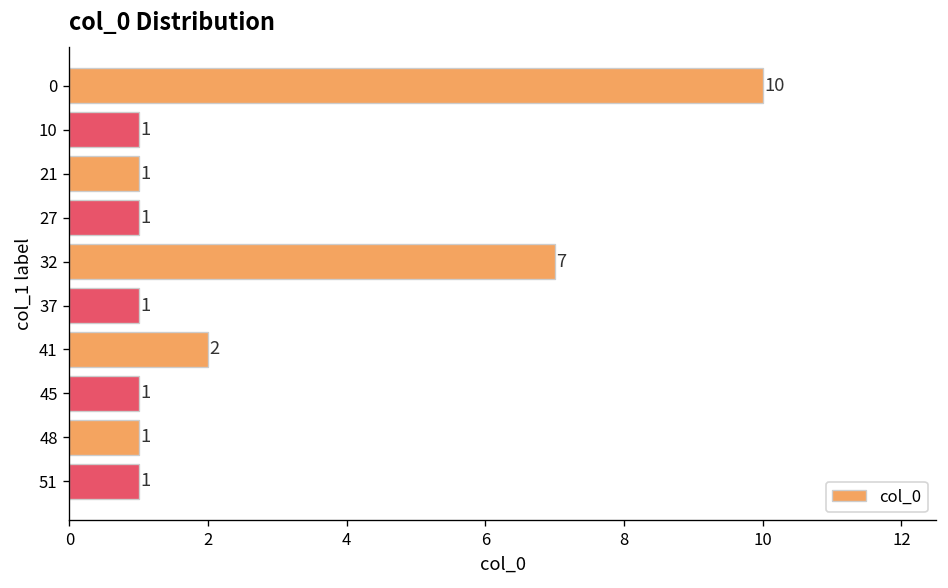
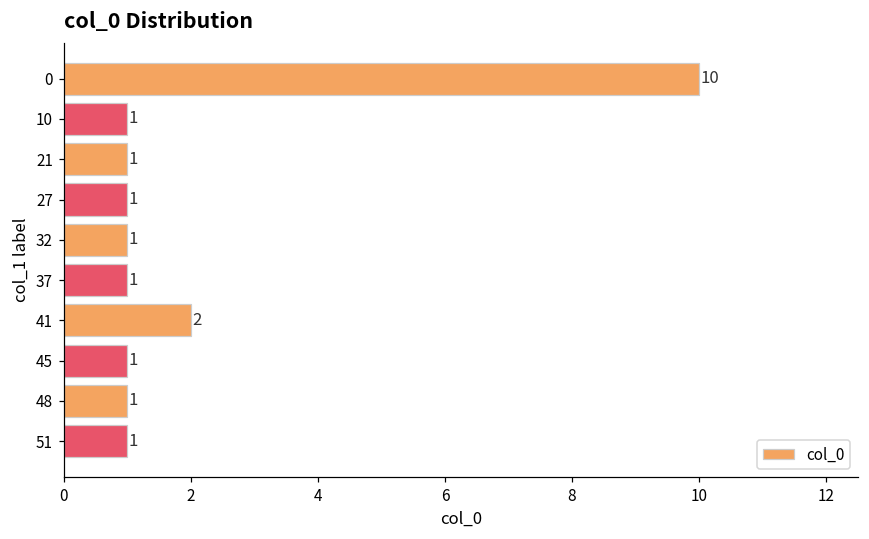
32: 7 -> 1
